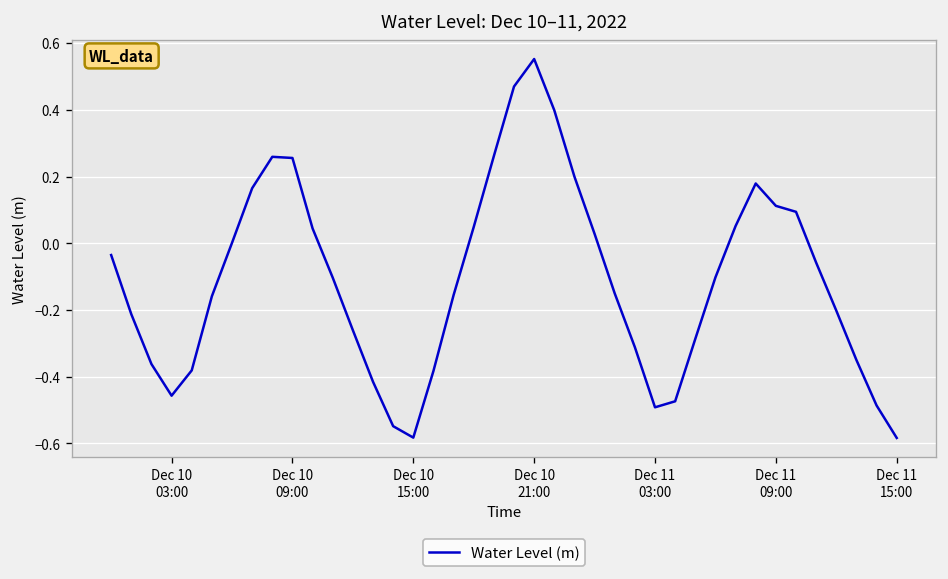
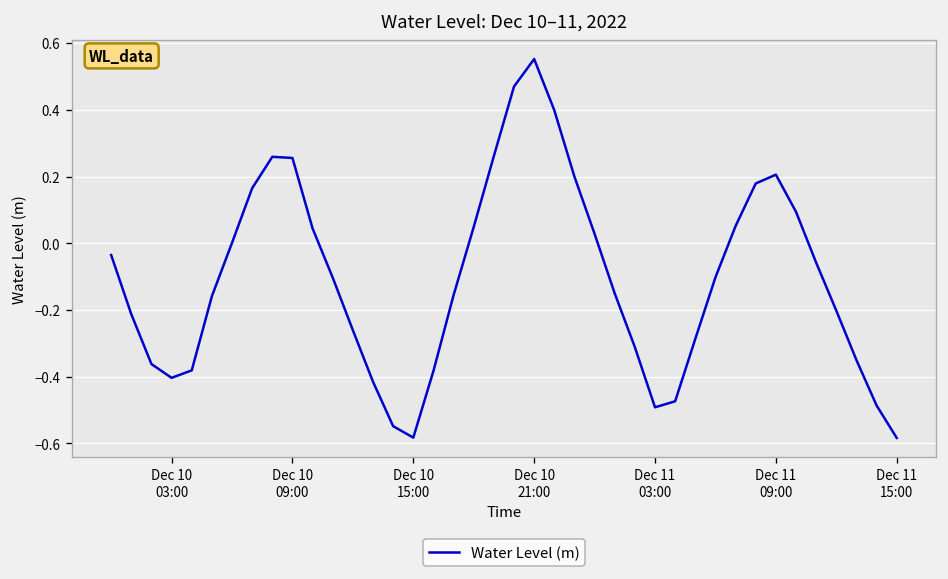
Dec 10 03:00: -0.46 -> -0.40
Dec 11 09:00: 0.11 -> 0.21
